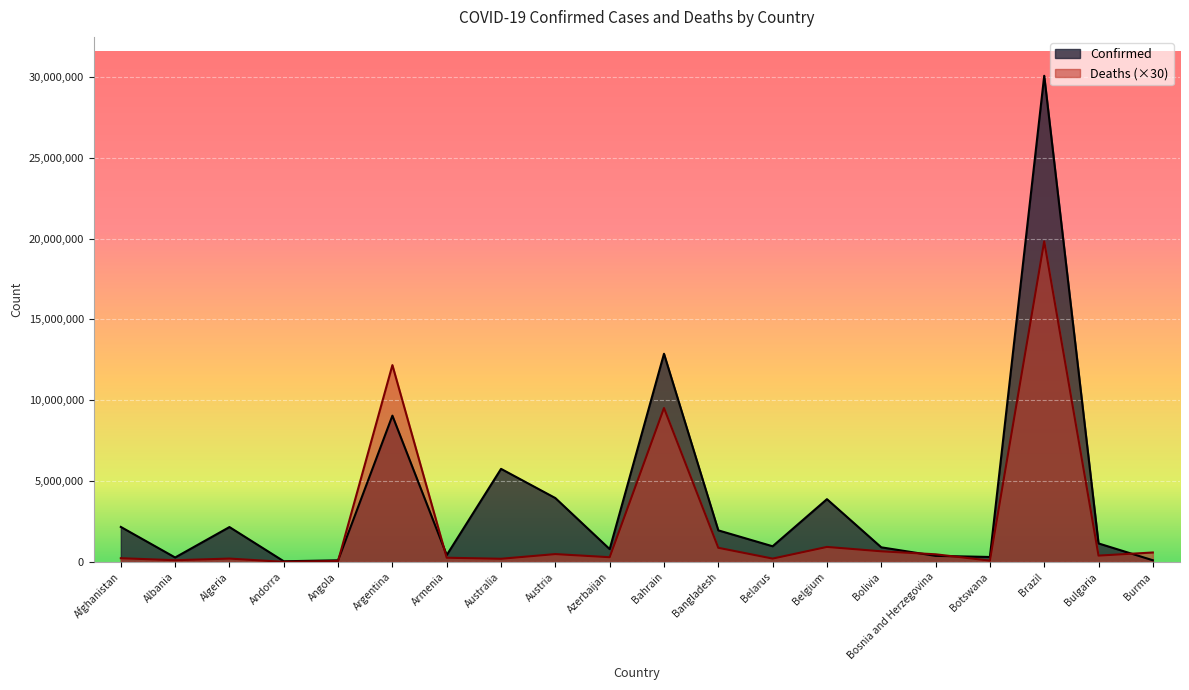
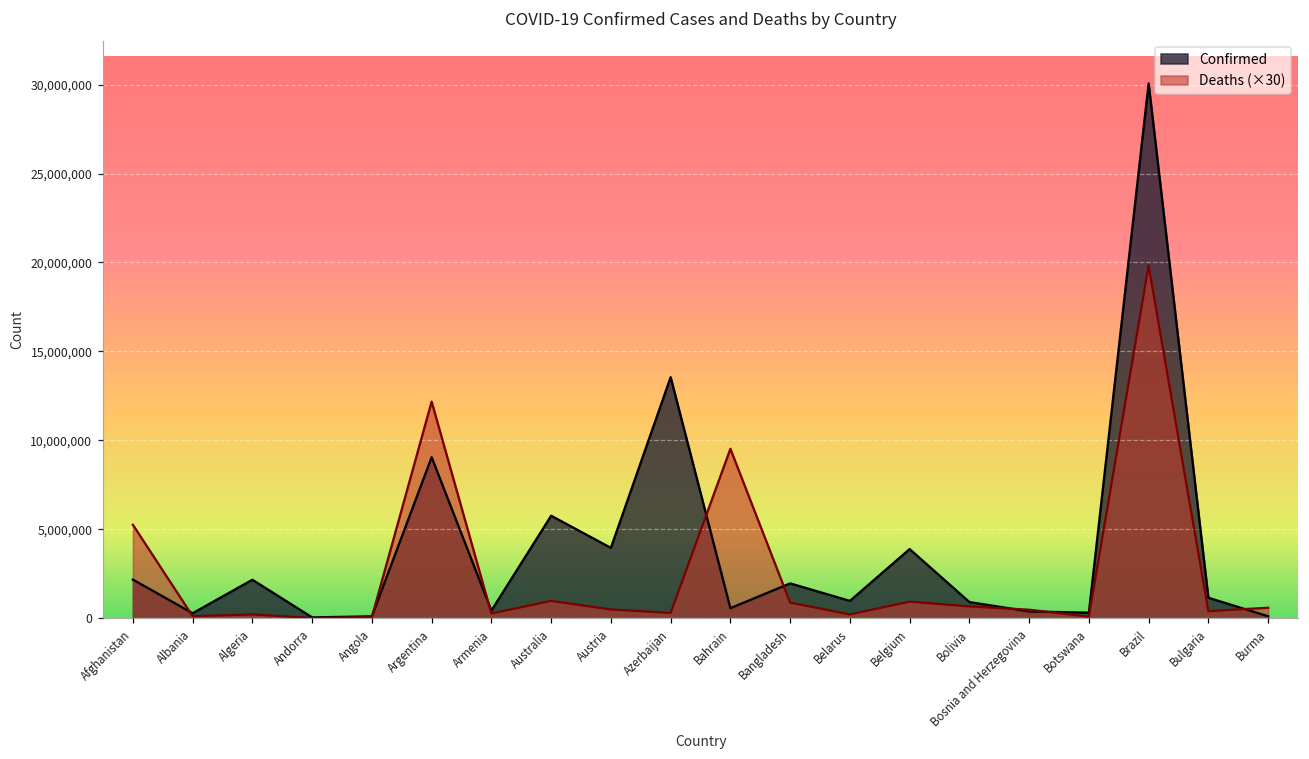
Deaths (×30), Afghanistan: 200,000 -> 5,200,000
Deaths (×30), Australia: 200,000 -> 1,000,000
Confirmed, Azerbaijan: 800,000 -> 13,500,000
Confirmed, Bahrain: 12,900,000 -> 600,000
